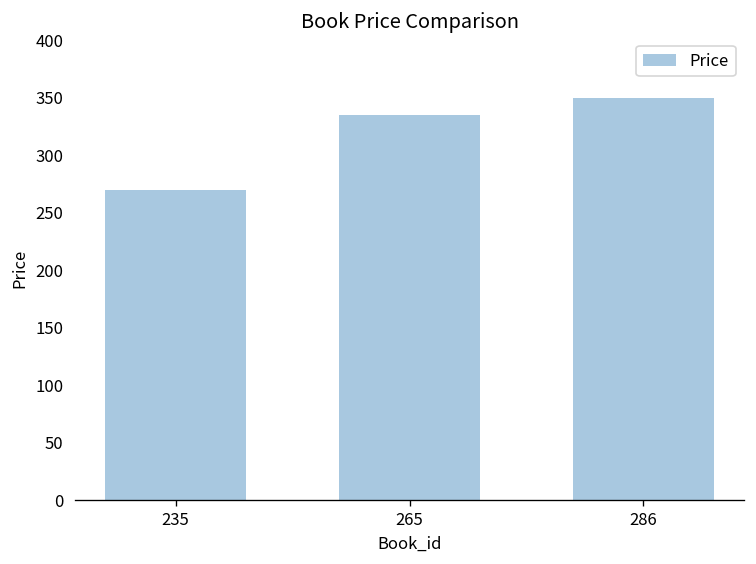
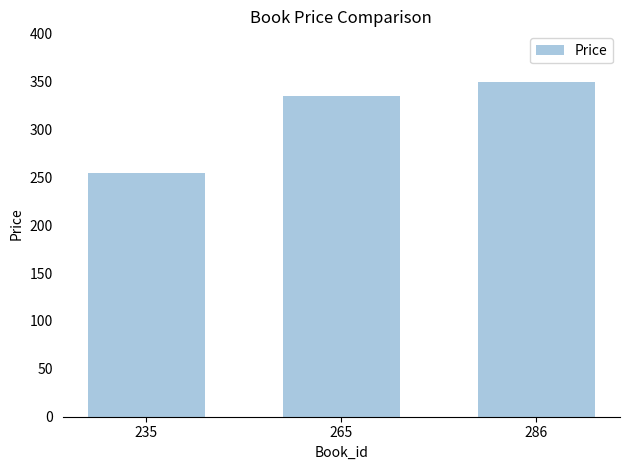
235: 270 -> 260
